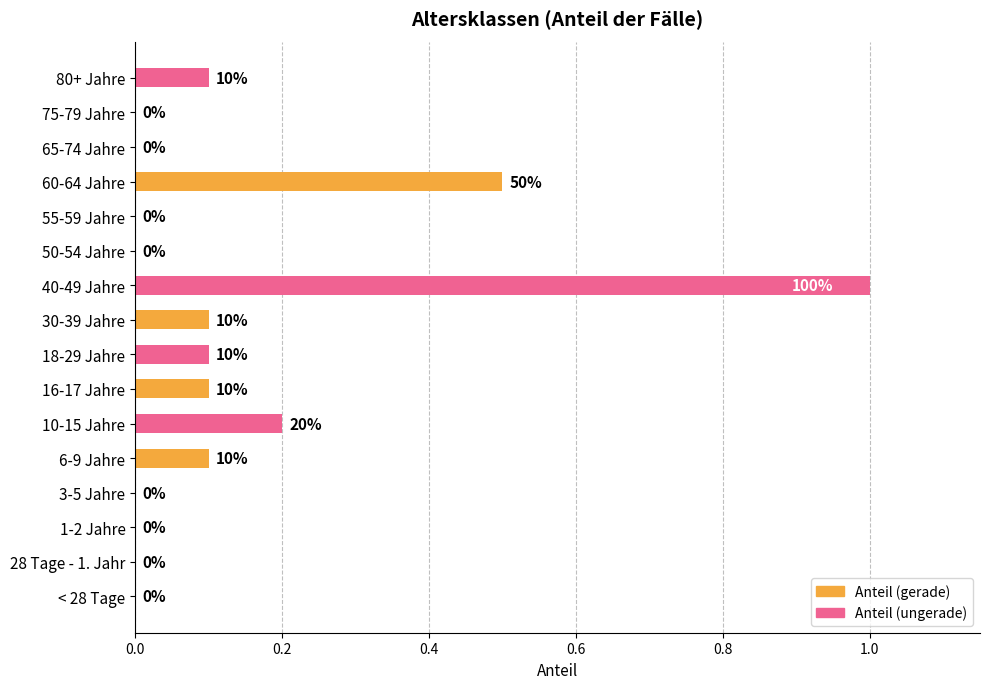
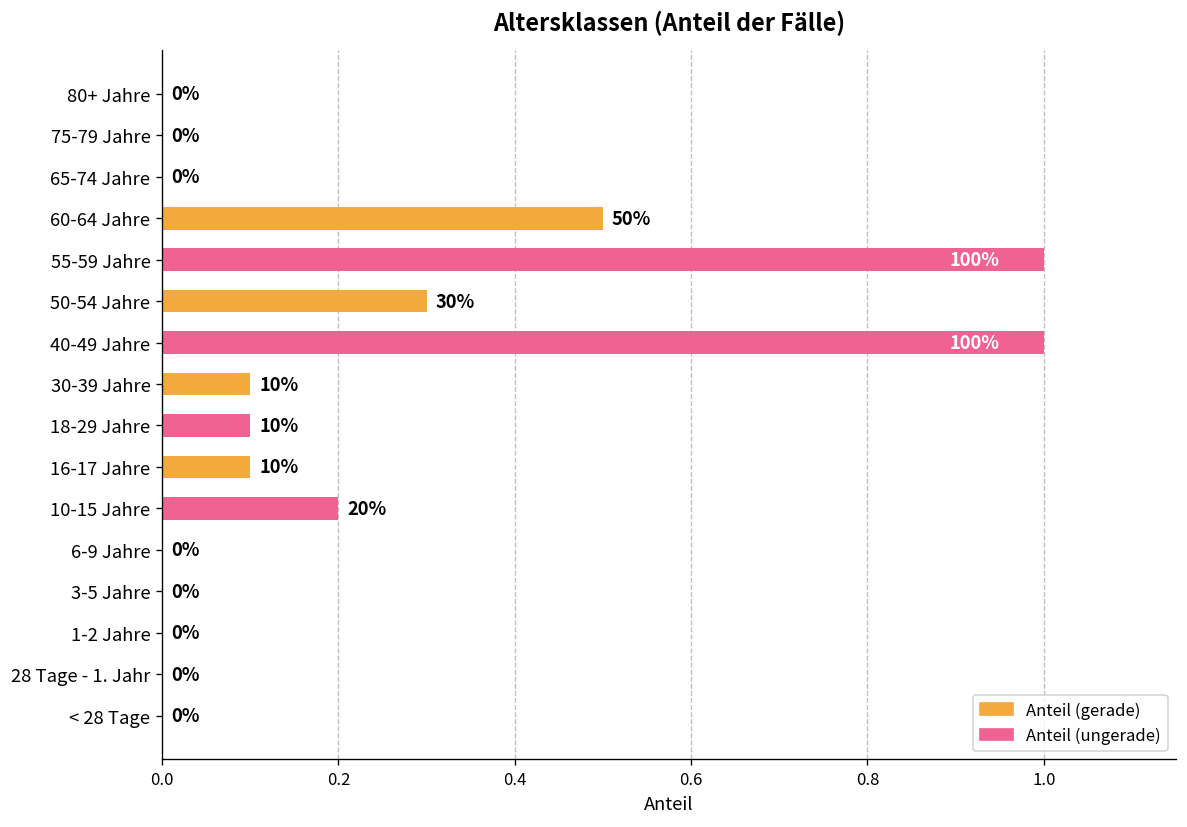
80+ Jahre: 10% -> 0%
55-59 Jahre: 0% -> 100%
50-54 Jahre: 0% -> 30%
6-9 Jahre: 10% -> 0%
